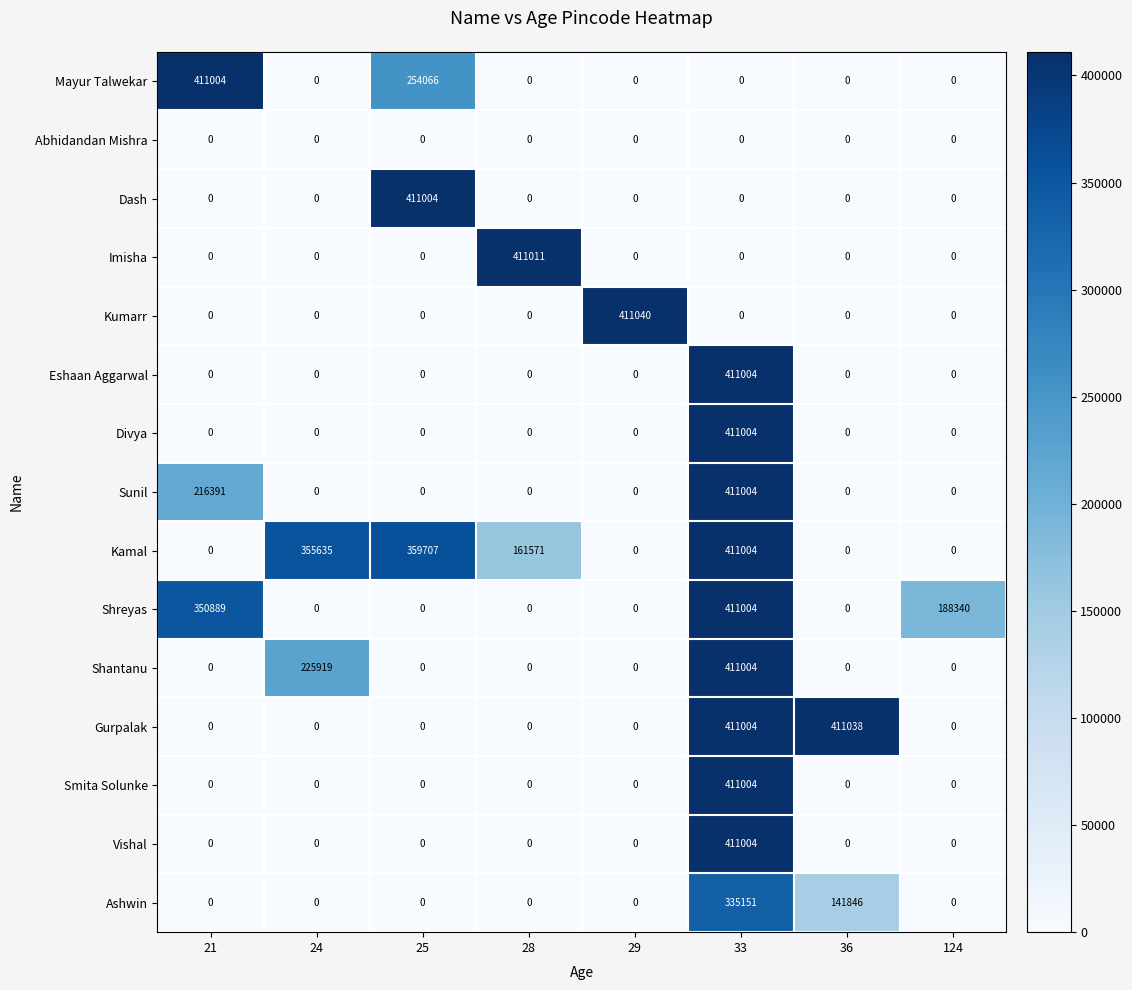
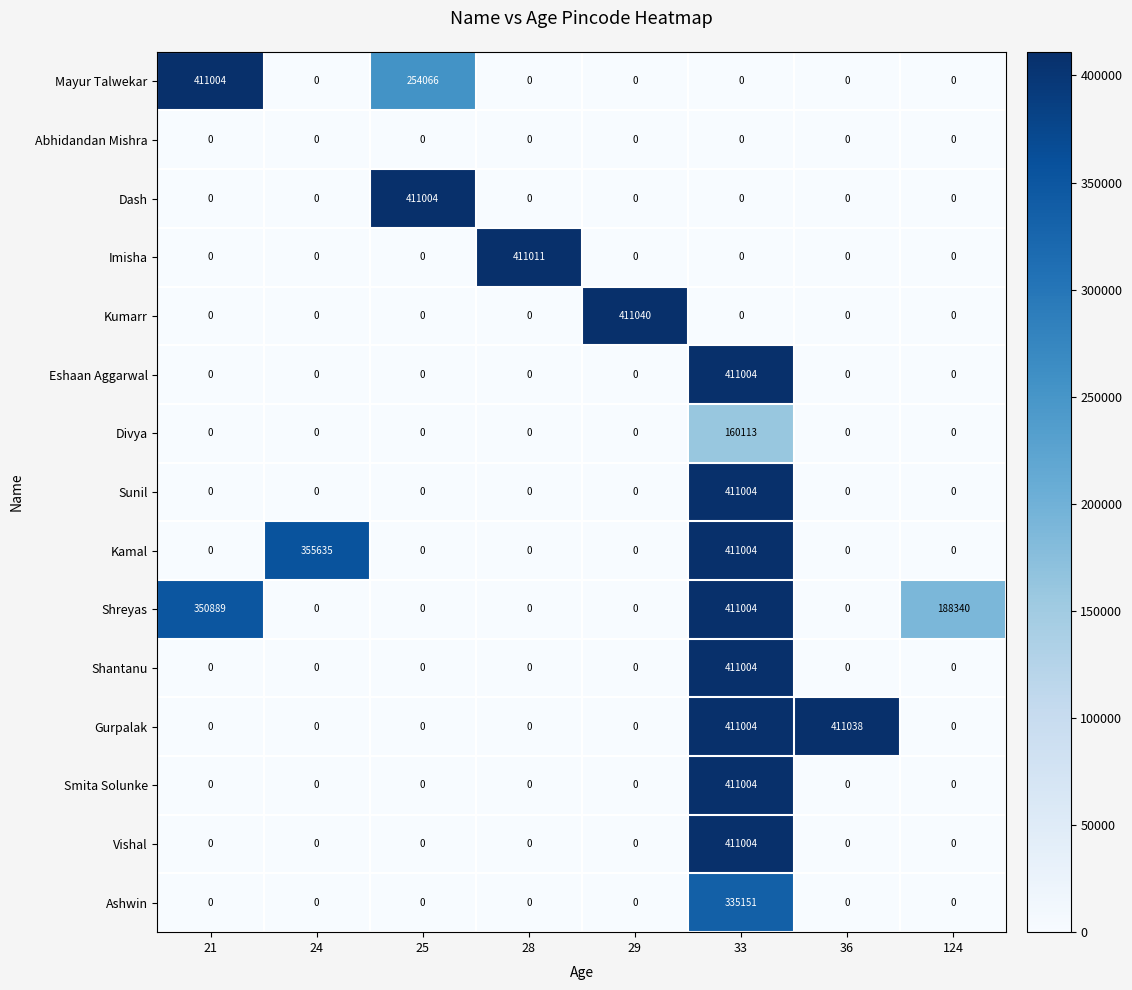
Divya, 33: 411004 -> 160113
Sunil, 21: 216391 -> 0
Kamal, 25: 359707 -> 0
Kamal, 28: 161571 -> 0
Shantanu, 24: 225919 -> 0
Ashwin, 36: 141846 -> 0
